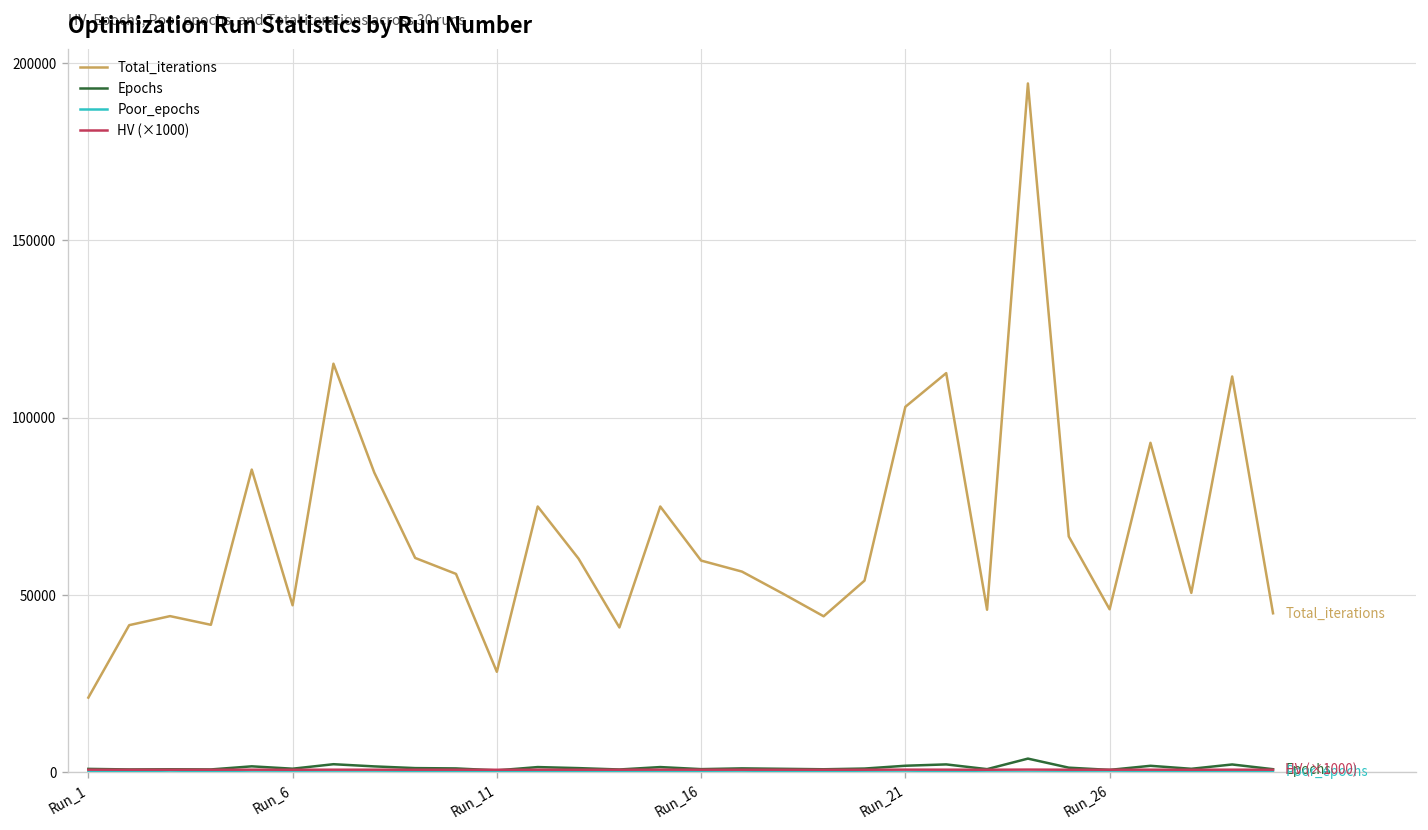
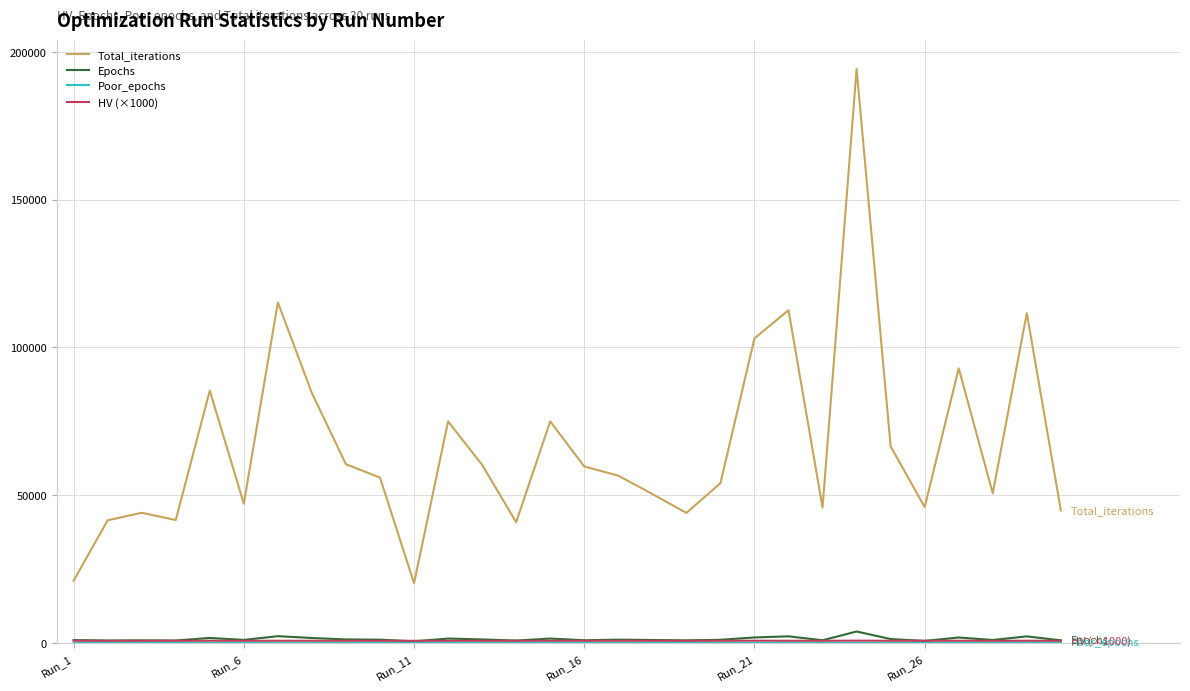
Total_iterations, Run_11: 28000 -> 20000
